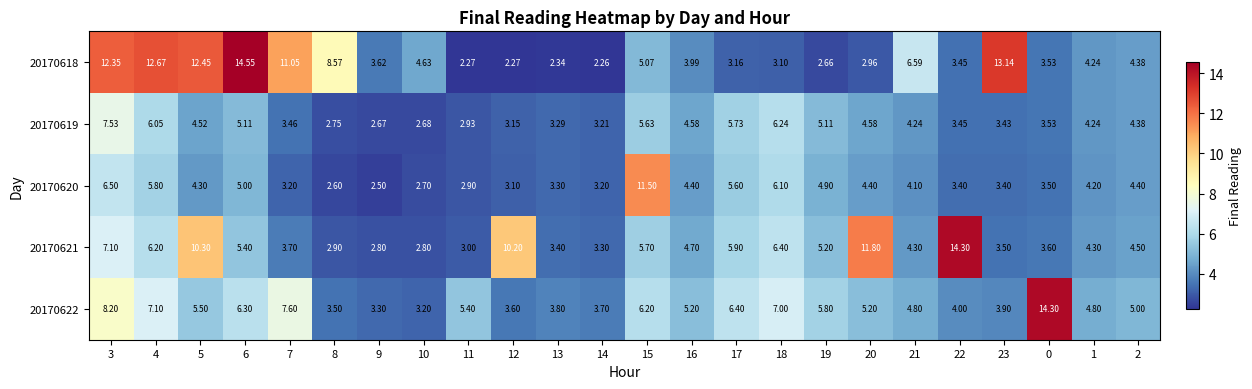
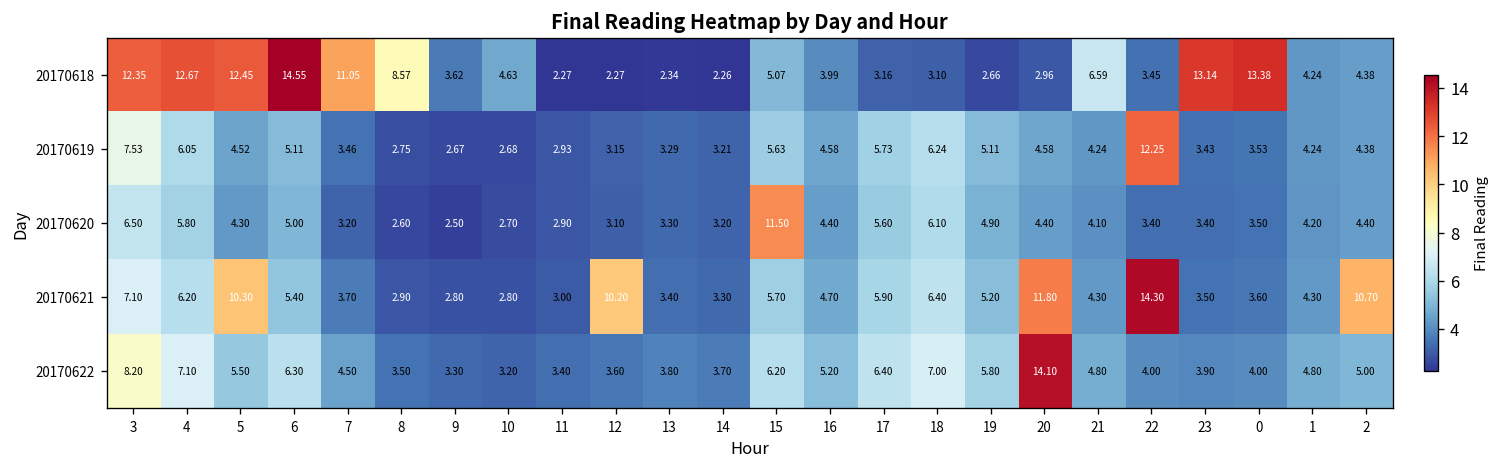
20170618, 0: 3.53 -> 13.38
20170619, 22: 3.45 -> 12.25
20170621, 2: 4.50 -> 10.70
20170622, 7: 7.60 -> 4.50
20170622, 11: 5.40 -> 3.40
20170622, 20: 5.20 -> 14.10
20170622, 0: 14.30 -> 4.00
